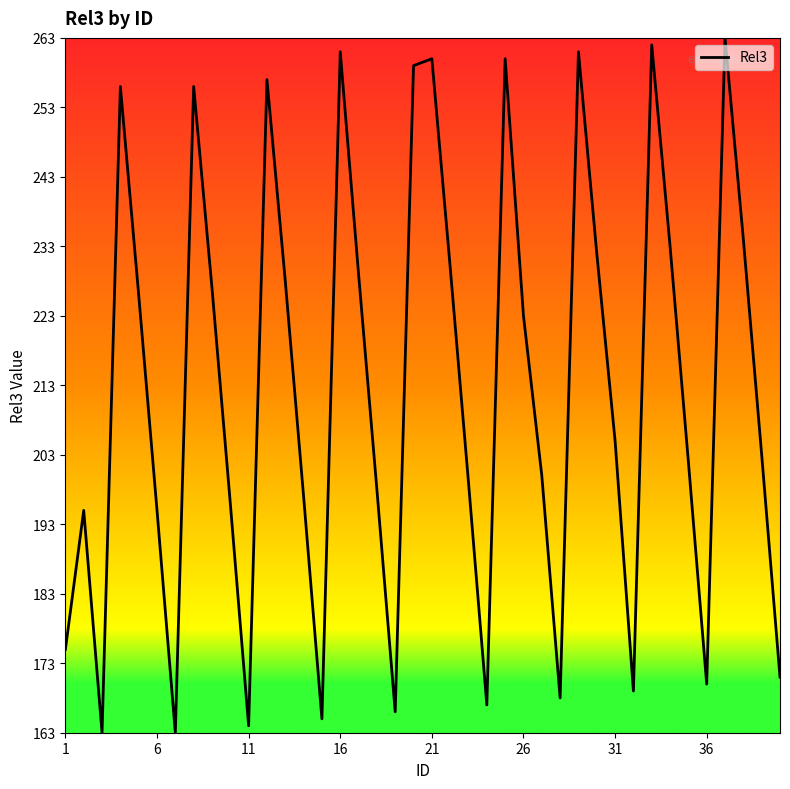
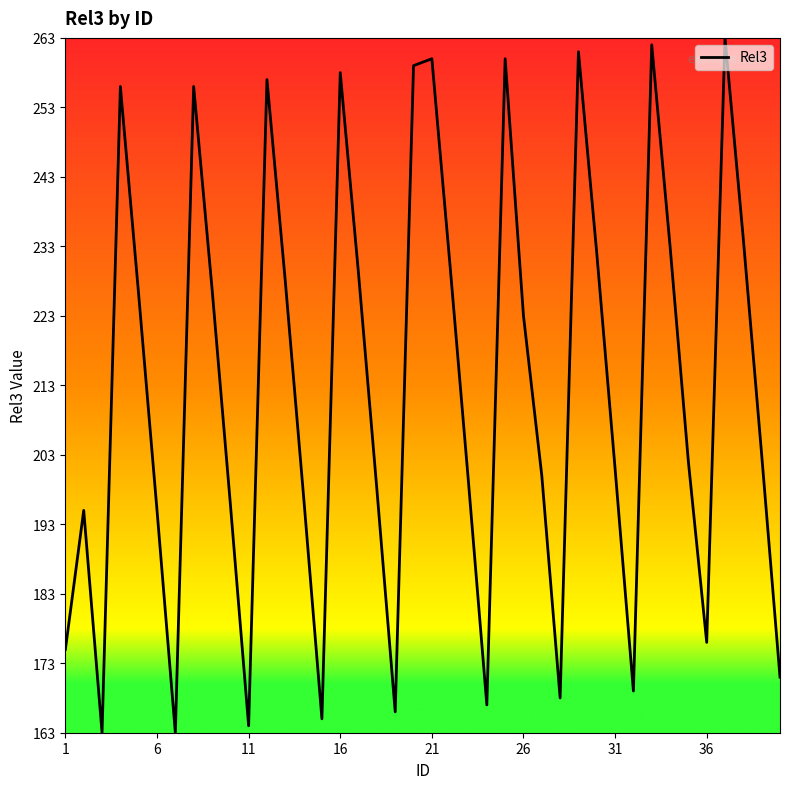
16: 261 -> 258
31: 205 -> 201
36: 170 -> 176
